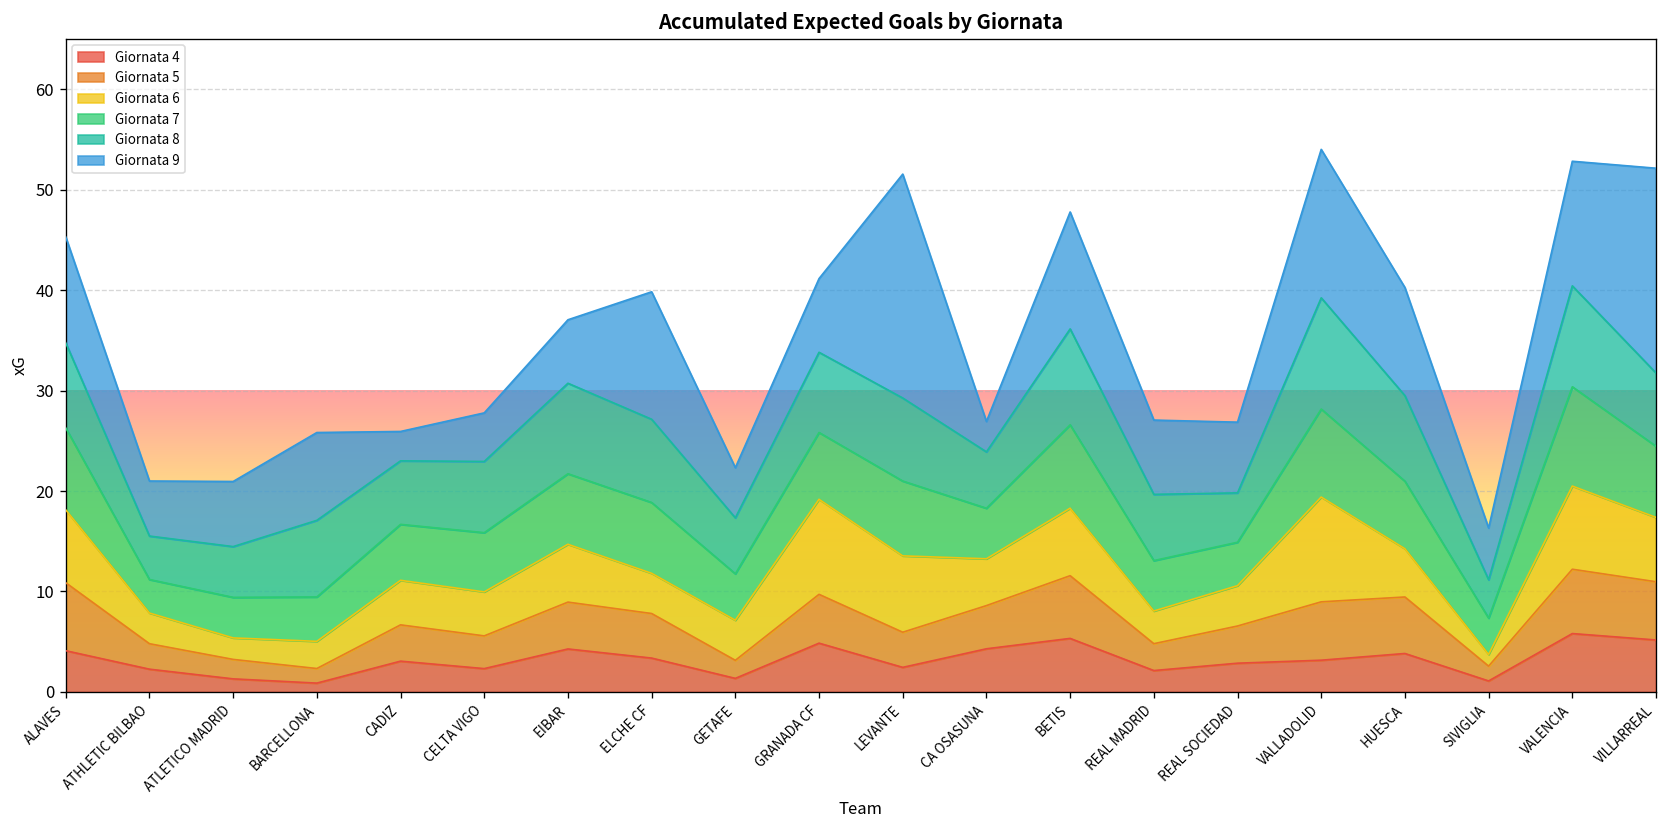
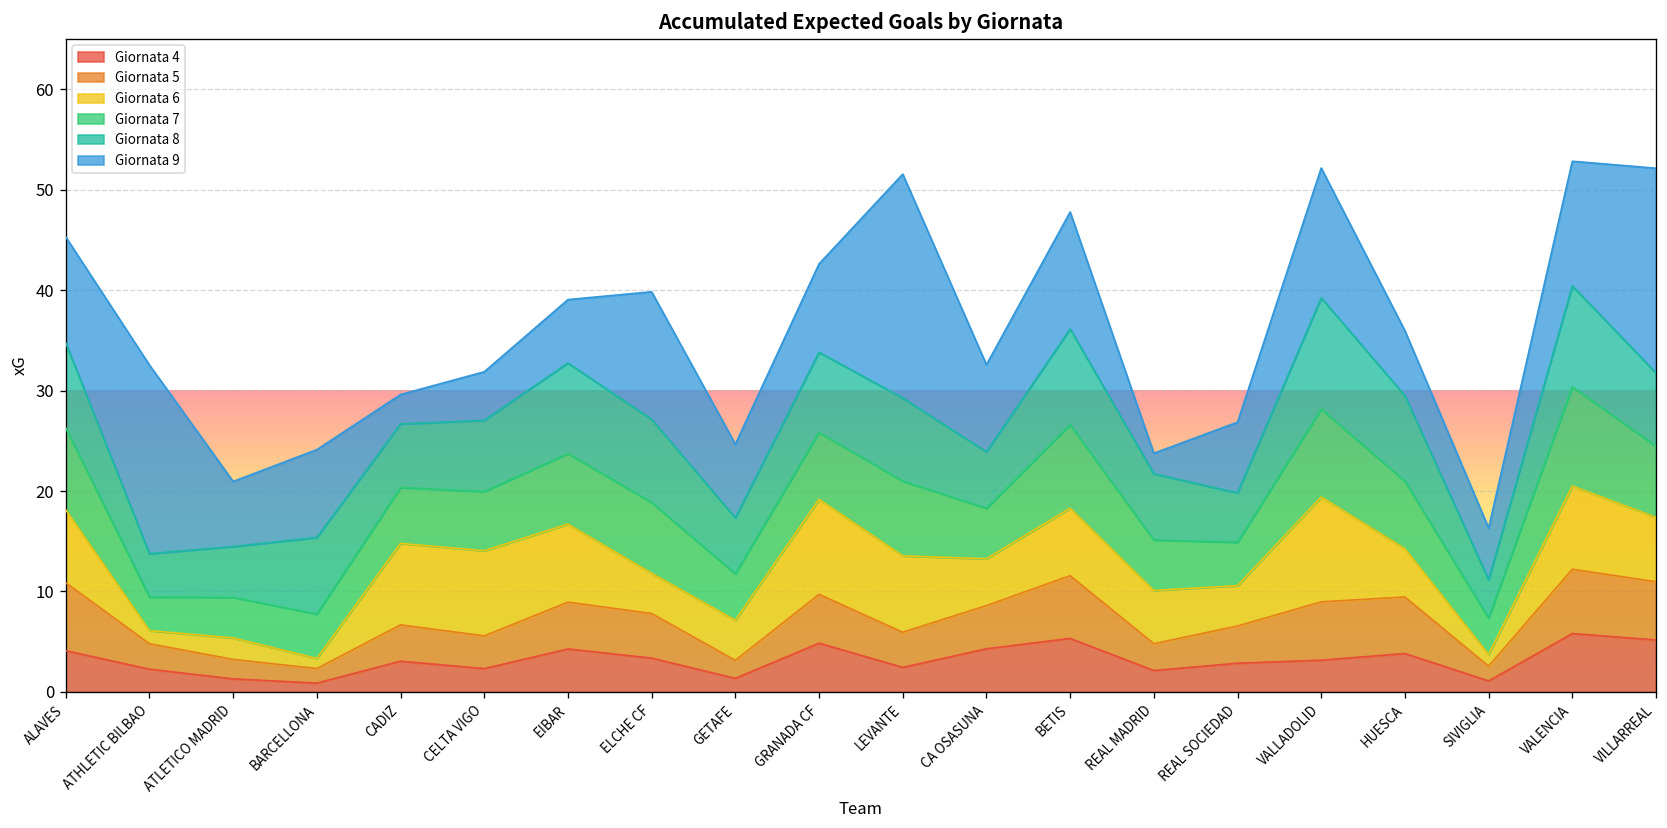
Giornata 6, ATHLETIC BILBAO: 3 -> 1
Giornata 9, ATHLETIC BILBAO: 5 -> 19
Giornata 6, BARCELLONA: 3 -> 1
Giornata 6, CADIZ: 4 -> 8
Giornata 6, CELTA VIGO: 4 -> 8
Giornata 6, EIBAR: 6 -> 8
Giornata 9, GETAFE: 5 -> 7
Giornata 9, GRANADA CF: 7 -> 9
Giornata 9, CA OSASUNA: 3 -> 9
Giornata 6, REAL MADRID: 3 -> 5
Giornata 9, REAL MADRID: 7 -> 2
Giornata 9, VALLADOLID: 15 -> 13
Giornata 9, HUESCA: 11 -> 6
